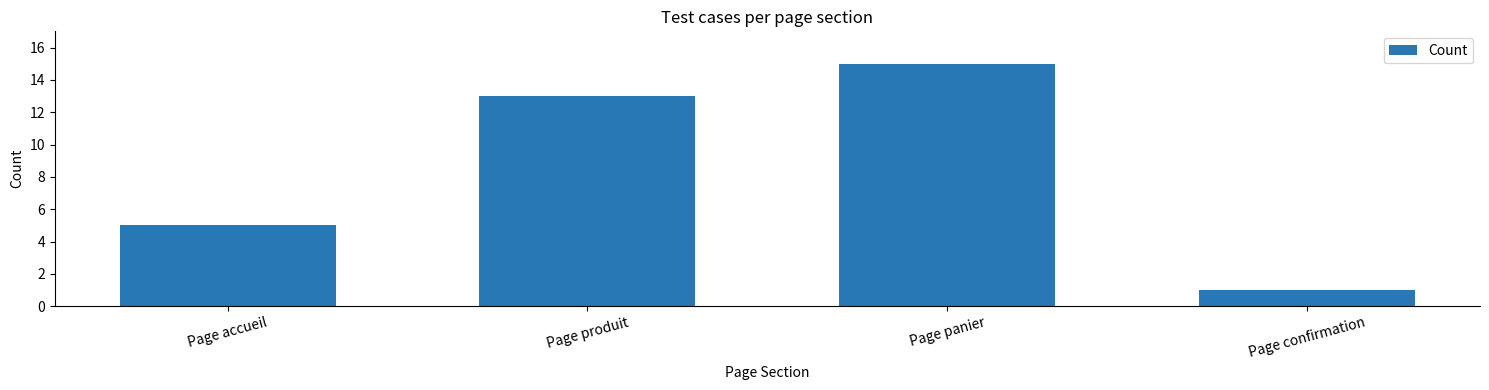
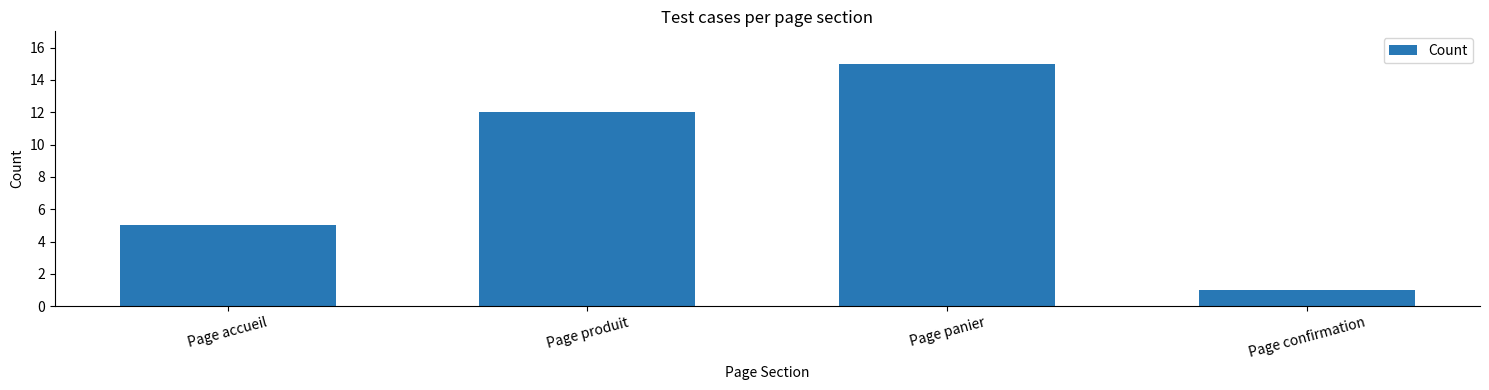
Page produit: 13 -> 12
